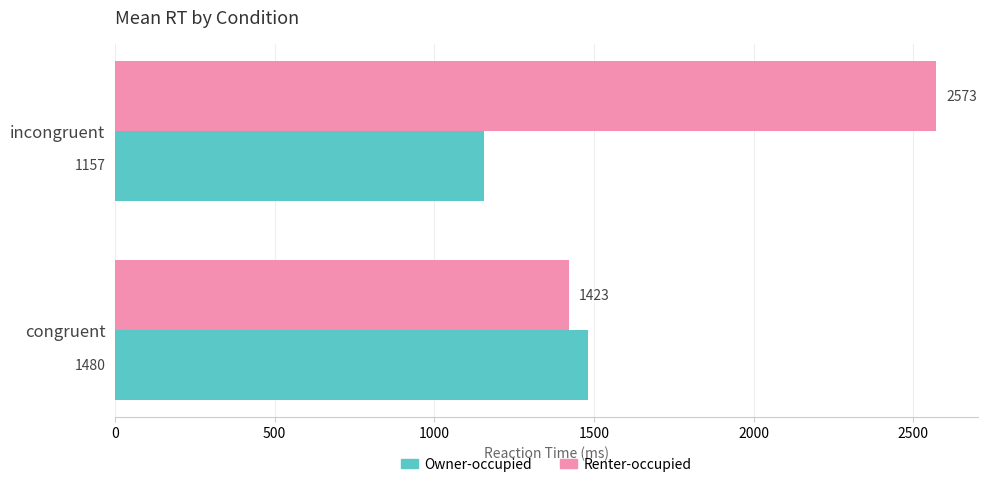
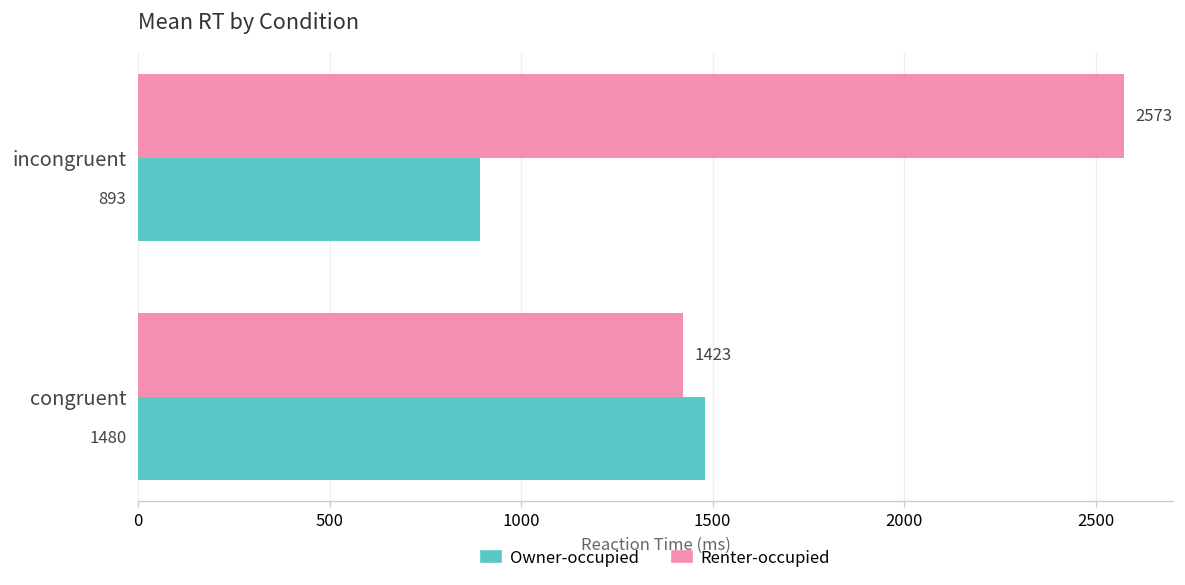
Owner-occupied, incongruent: 1157 -> 893
